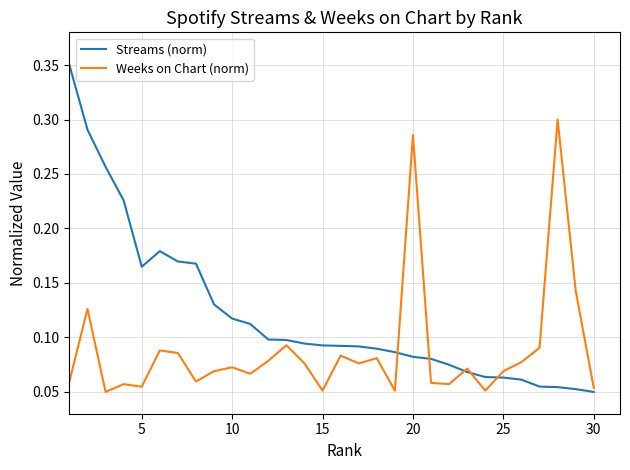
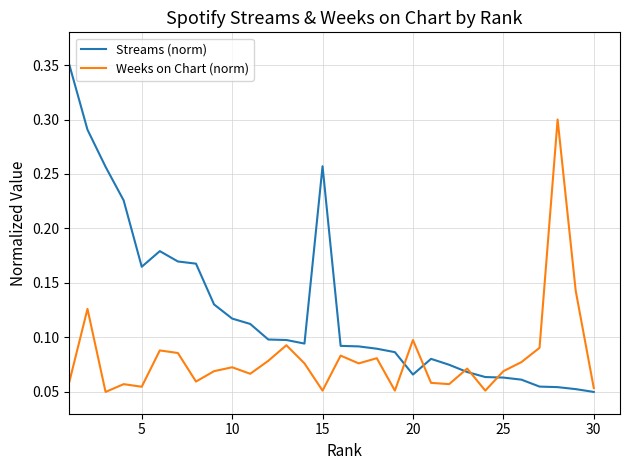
Streams (norm), 15: 0.093 -> 0.257
Streams (norm), 20: 0.082 -> 0.066
Weeks on Chart (norm), 20: 0.286 -> 0.098
